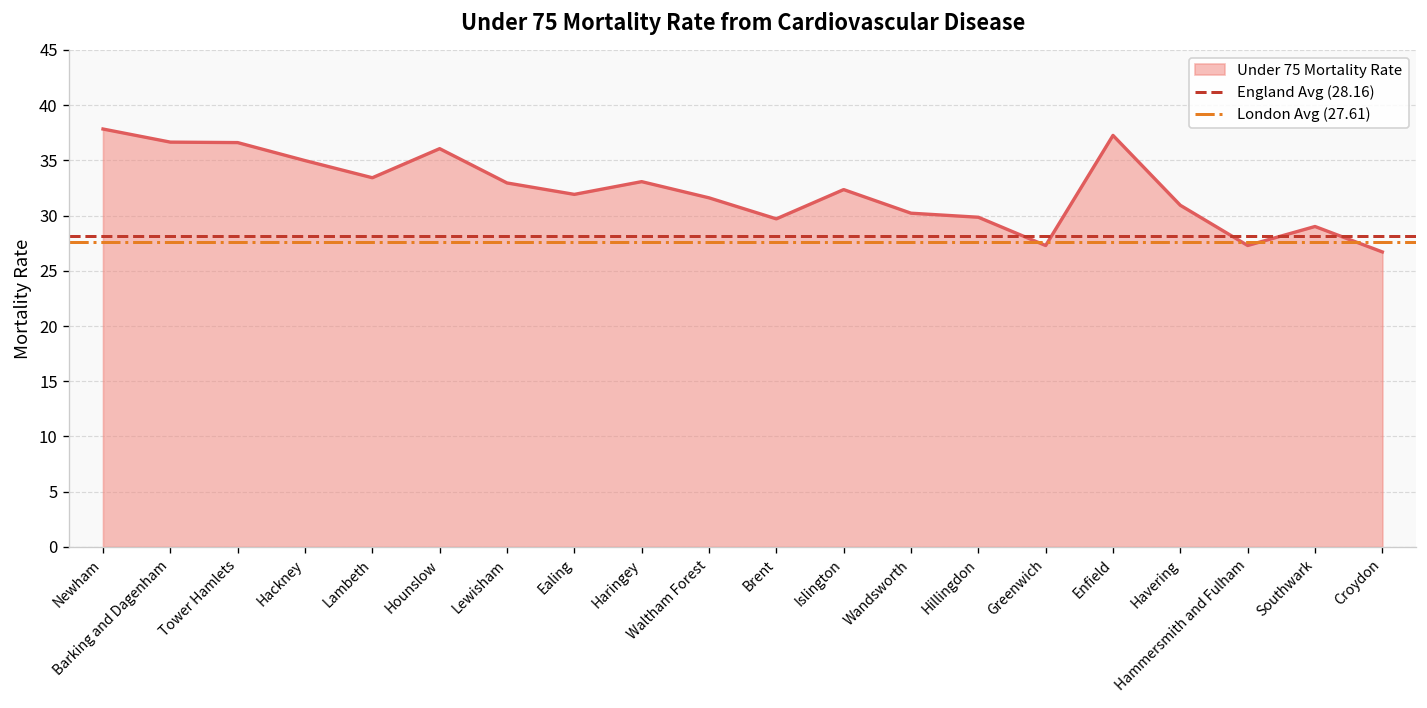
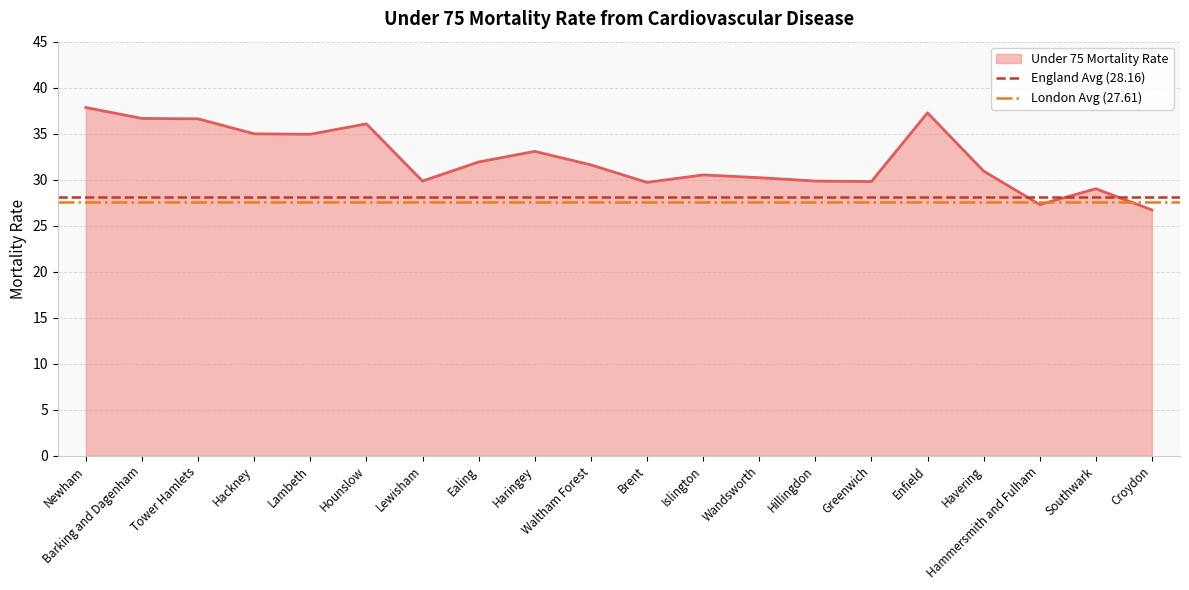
Lambeth: 33 -> 35
Lewisham: 33 -> 30
Islington: 32 -> 31
Greenwich: 27 -> 30
